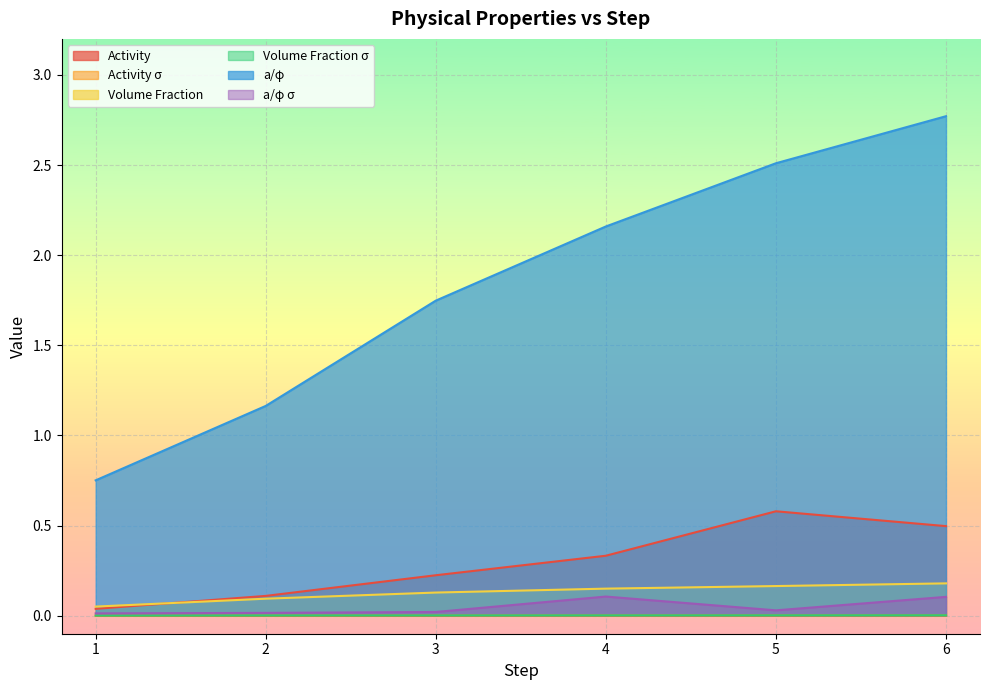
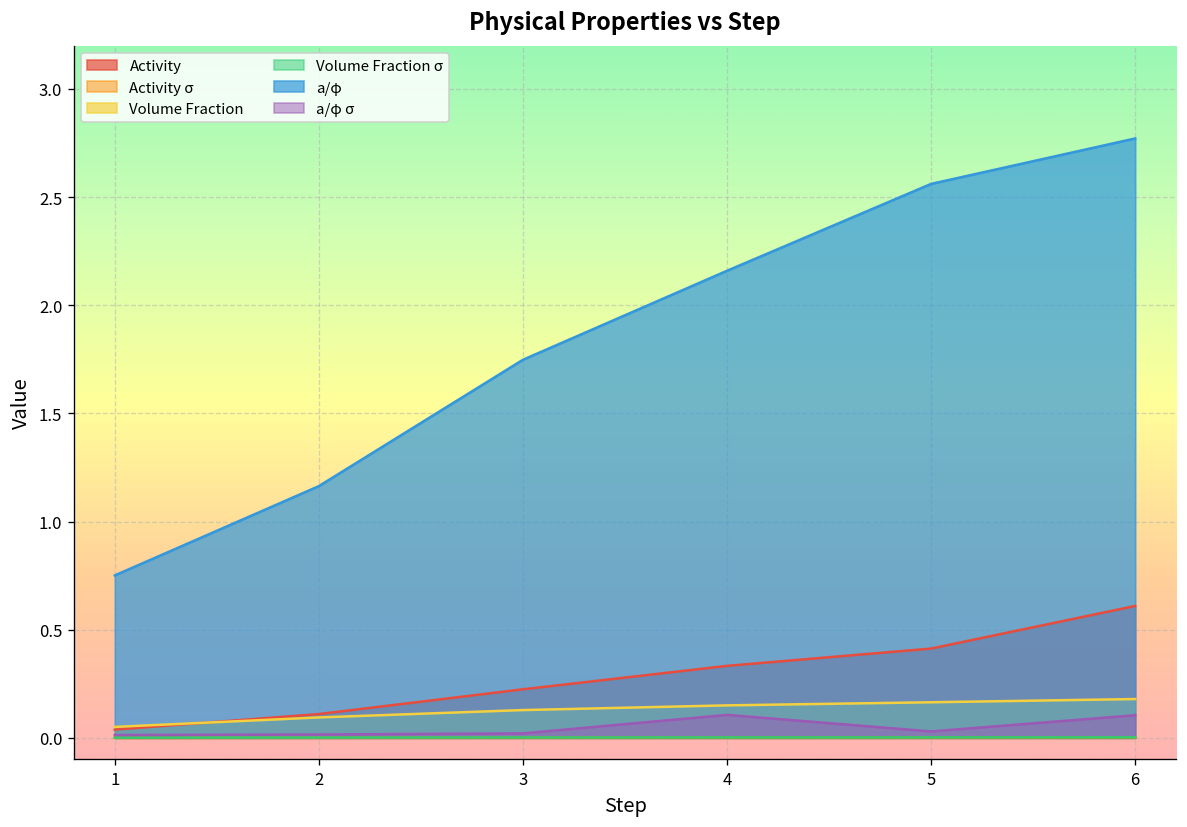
Activity, 5: 0.58 -> 0.41
a/φ, 5: 2.51 -> 2.56
Activity, 6: 0.50 -> 0.61
